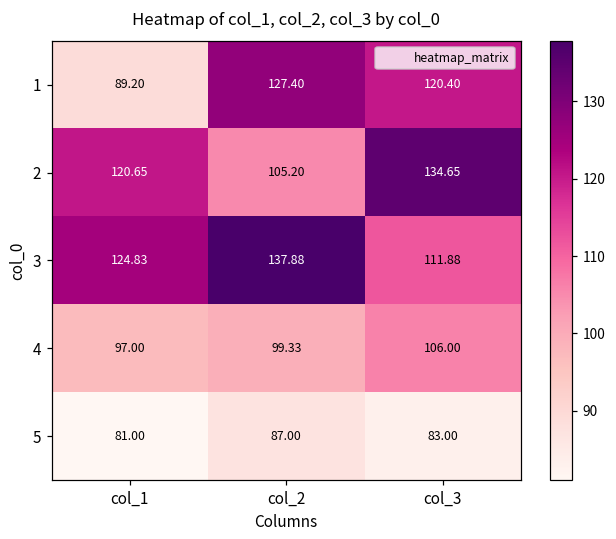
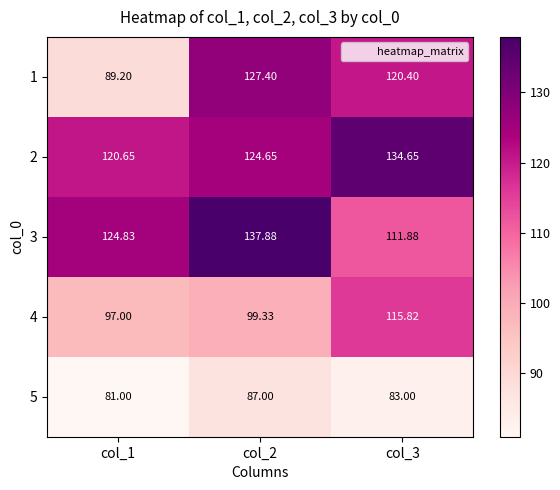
2, col_2: 105.20 -> 124.65
4, col_3: 106.00 -> 115.82
